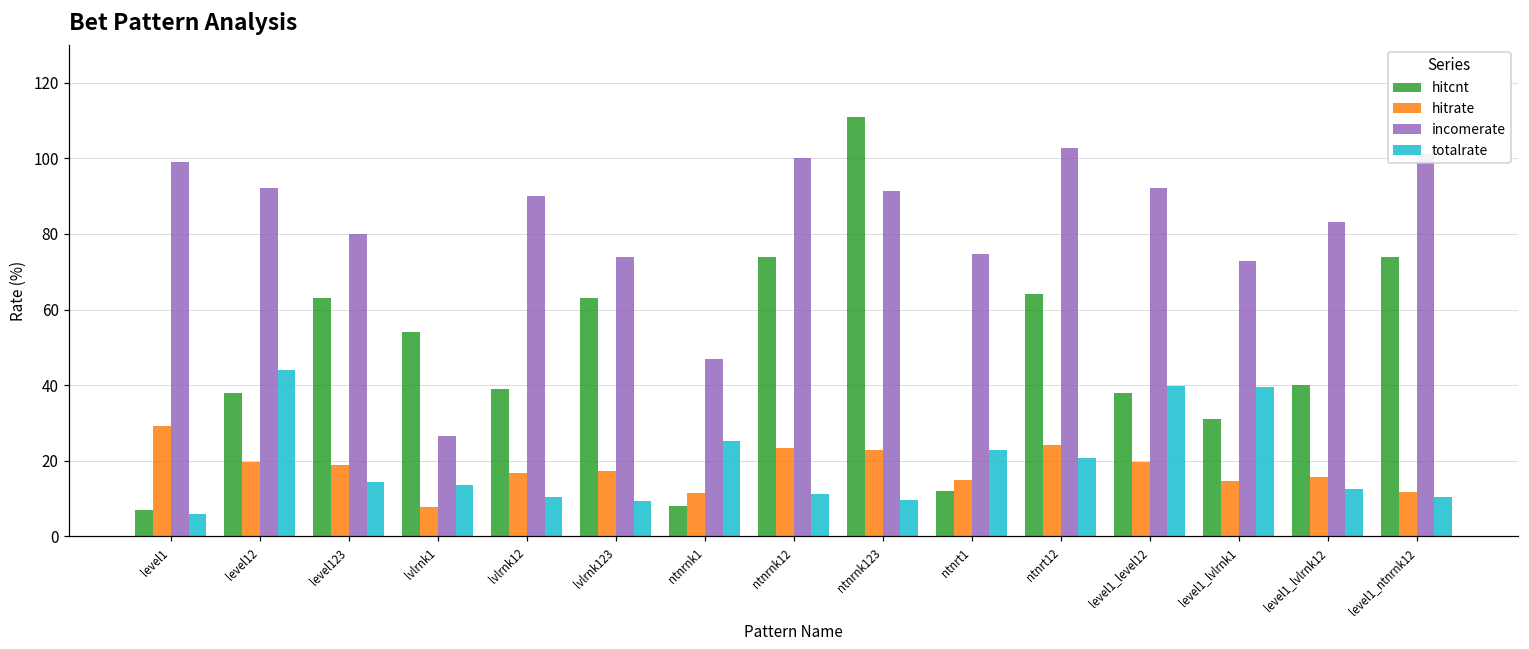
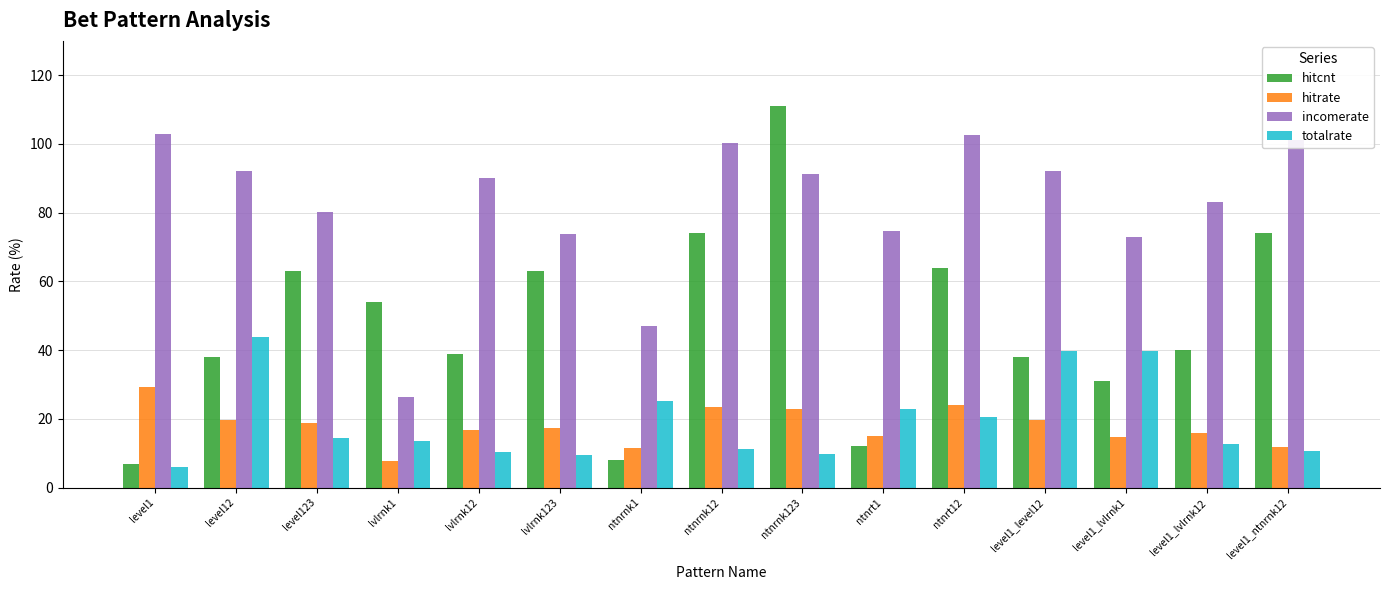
incomerate, level1: 99 -> 103
